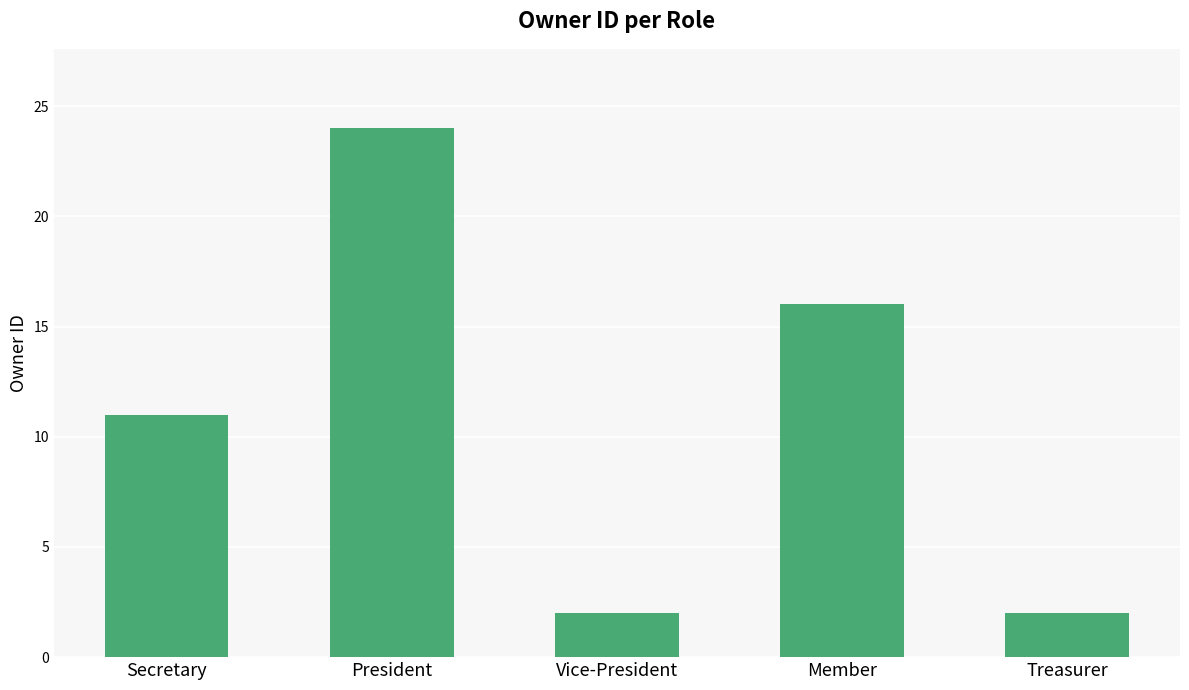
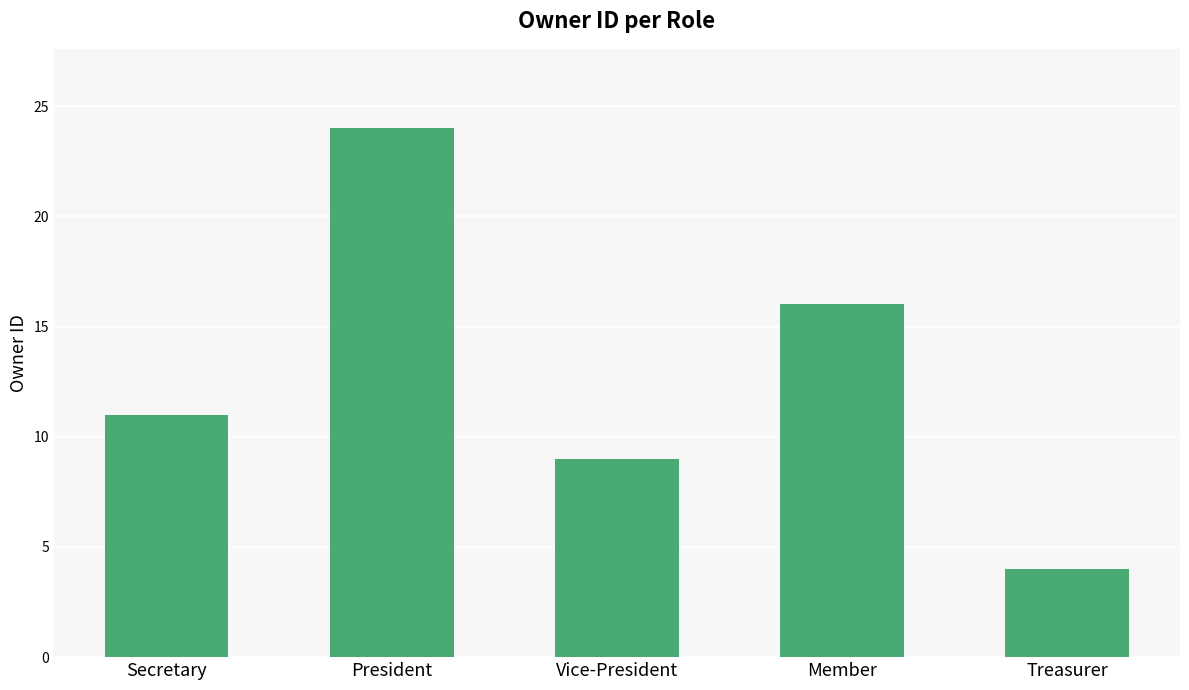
Vice-President: 2 -> 9
Treasurer: 2 -> 4
